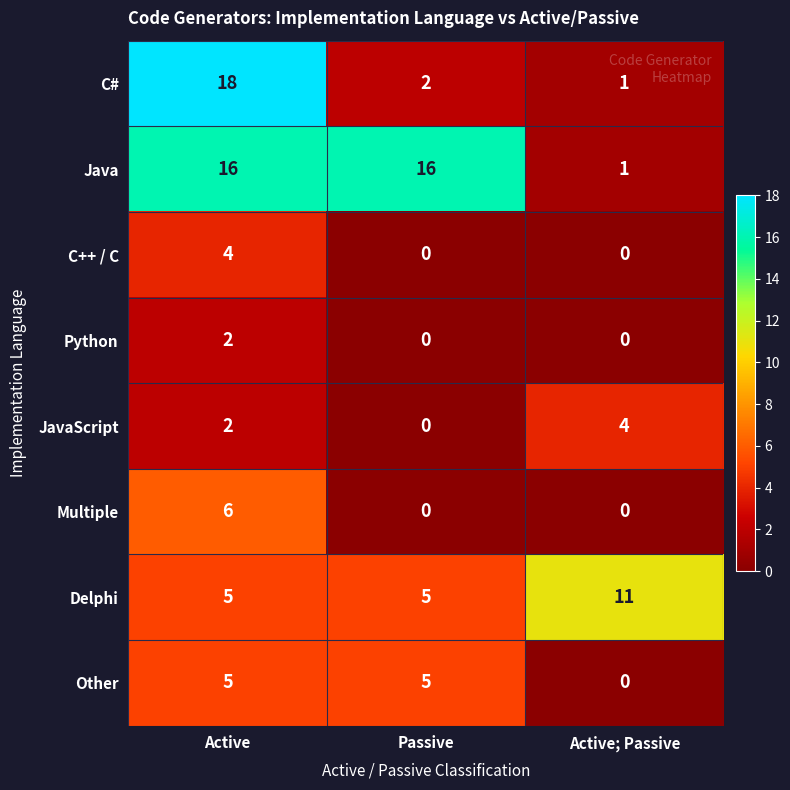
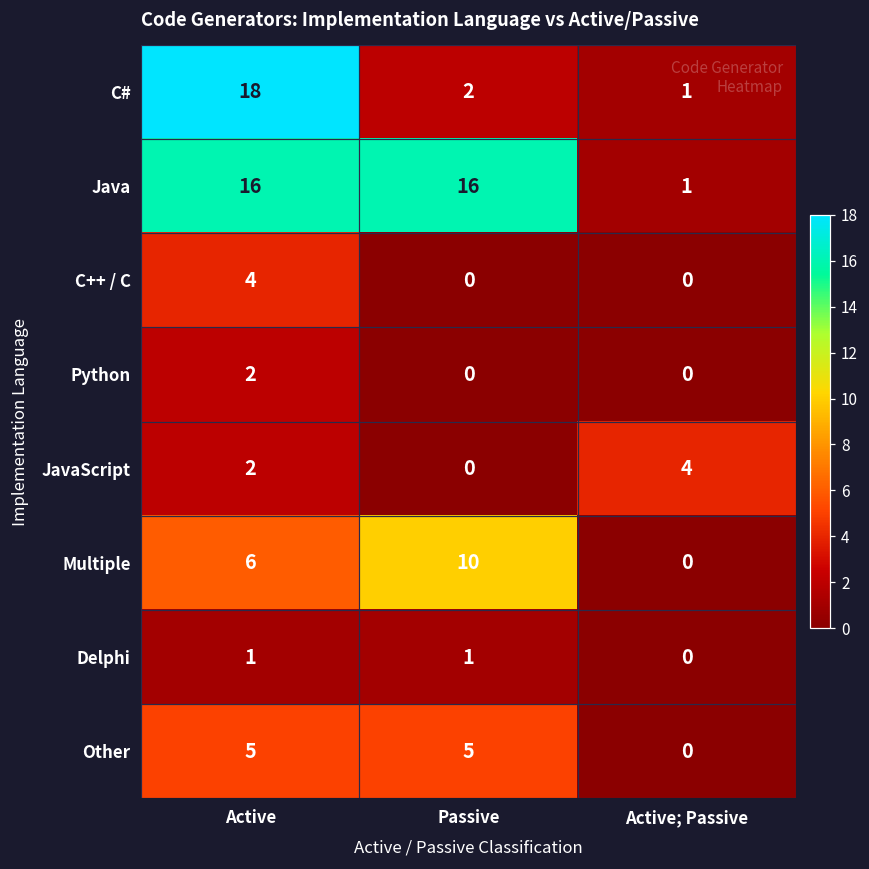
Multiple, Passive: 0 -> 10
Delphi, Active: 5 -> 1
Delphi, Passive: 5 -> 1
Delphi, Active; Passive: 11 -> 0
